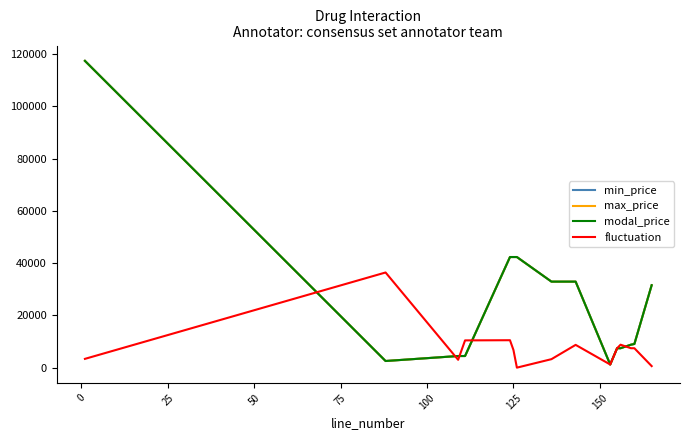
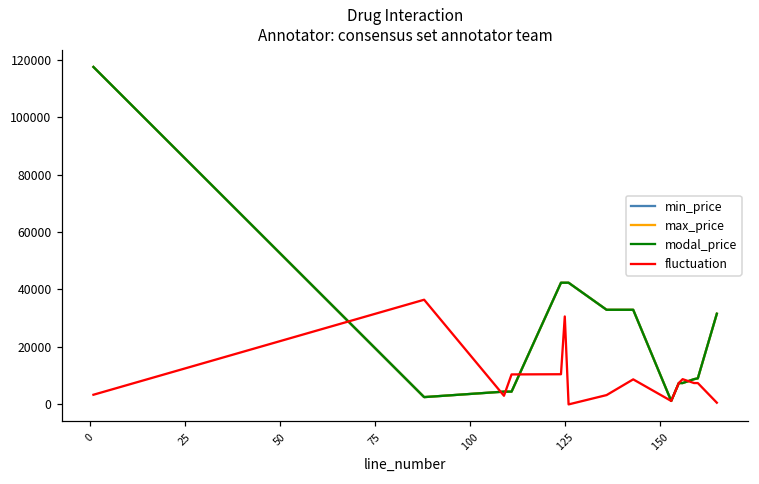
fluctuation, 125: 7000 -> 31000
